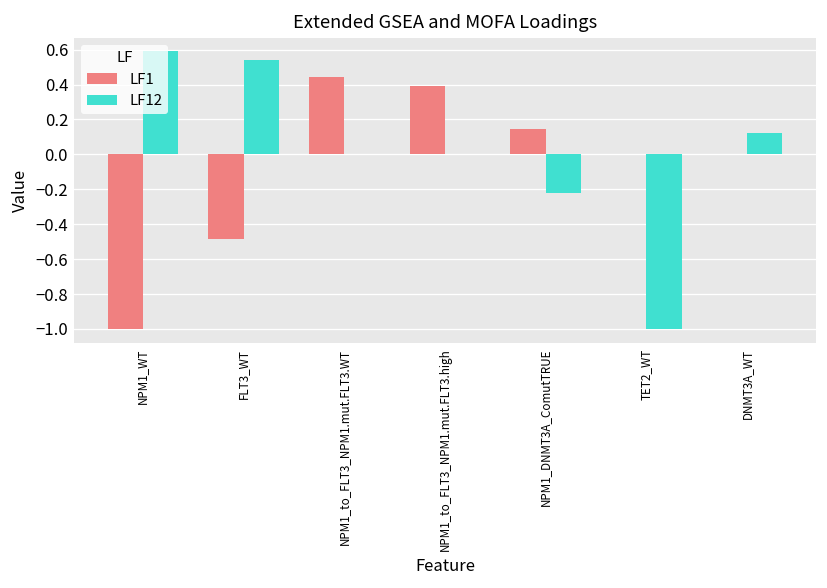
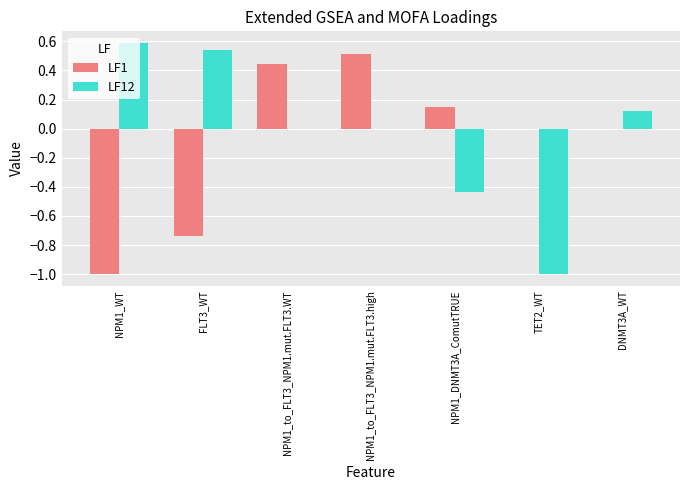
LF1, FLT3_WT: -0.49 -> -0.74
LF1, NPM1_to_FLT3_NPM1.mut.FLT3.high: 0.39 -> 0.51
LF12, NPM1_DNMT3A_ComutTRUE: -0.22 -> -0.43
